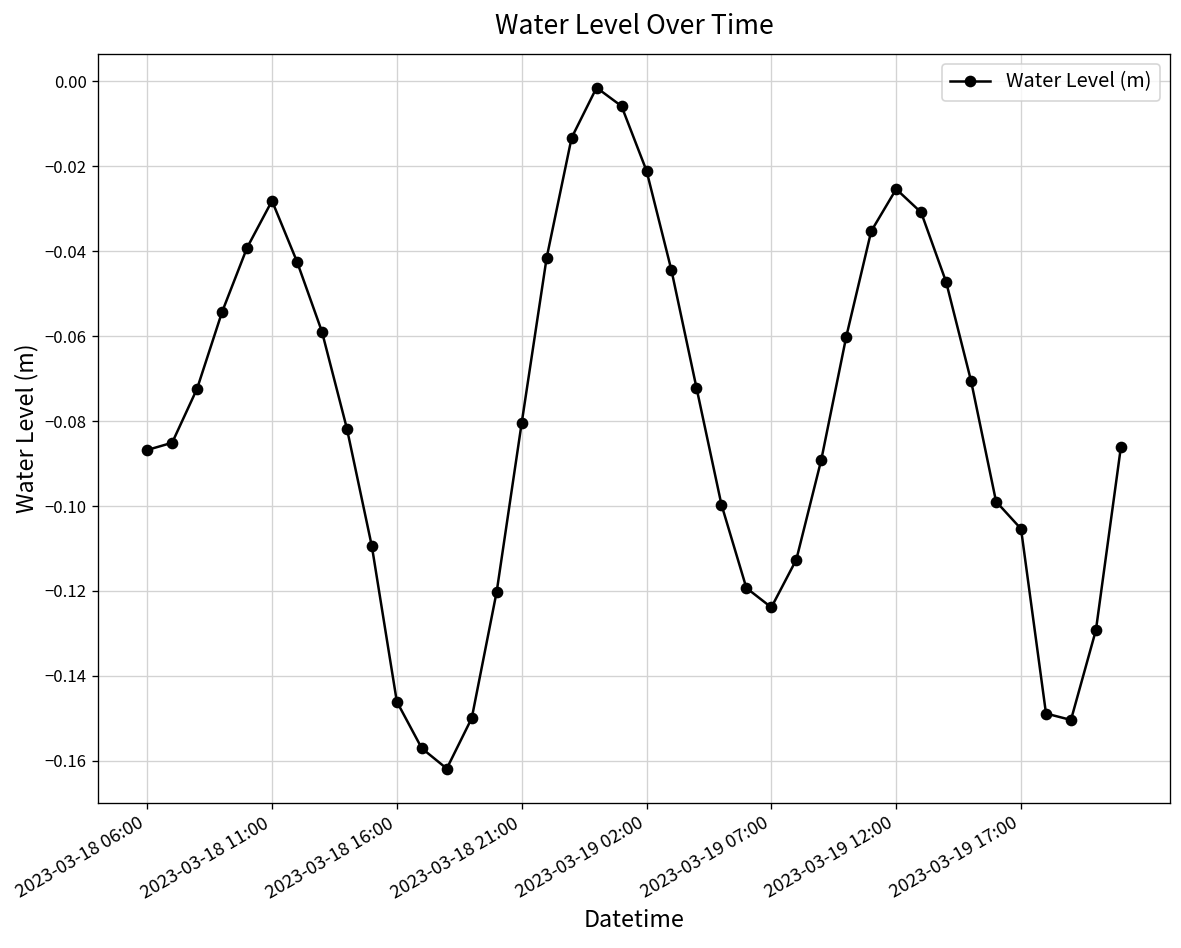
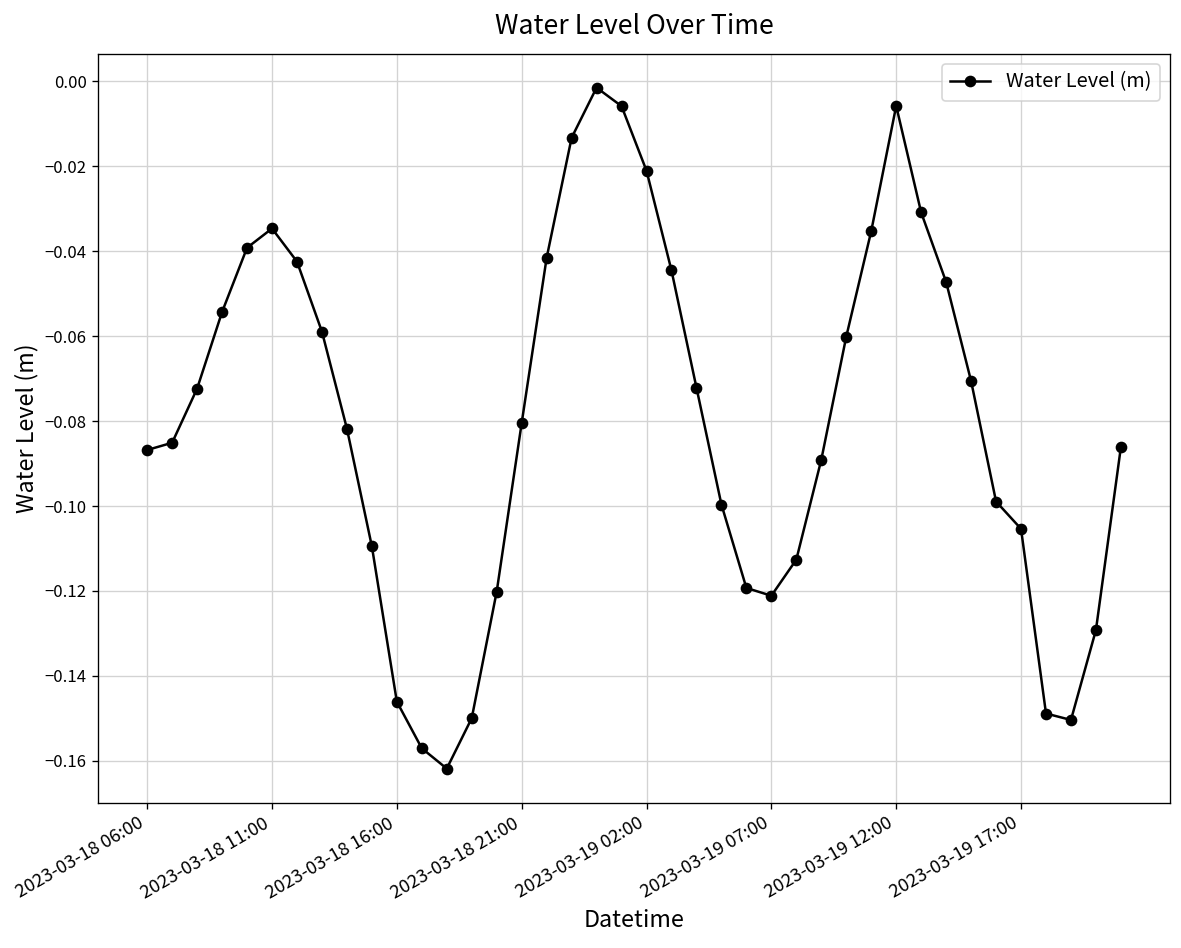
2023-03-18 11:00: -0.028 -> -0.035
2023-03-19 07:00: -0.124 -> -0.121
2023-03-19 12:00: -0.025 -> -0.006
